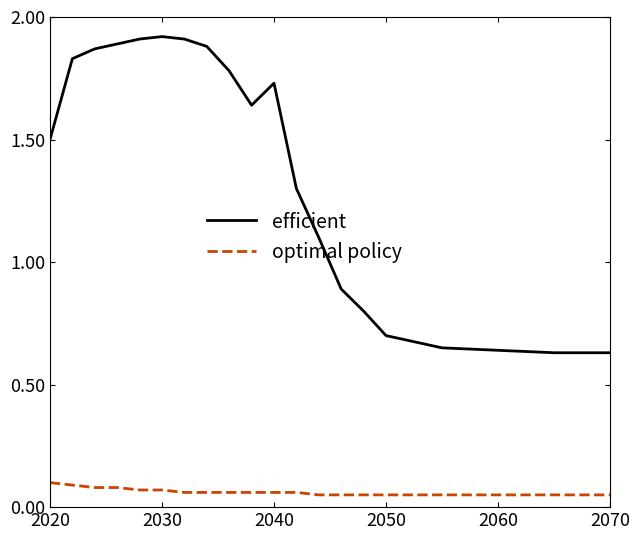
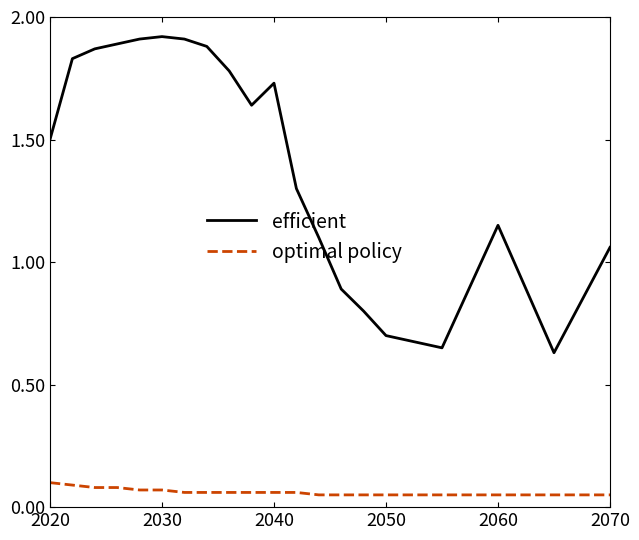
efficient, 2060: 0.64 -> 1.15
efficient, 2070: 0.63 -> 1.06
